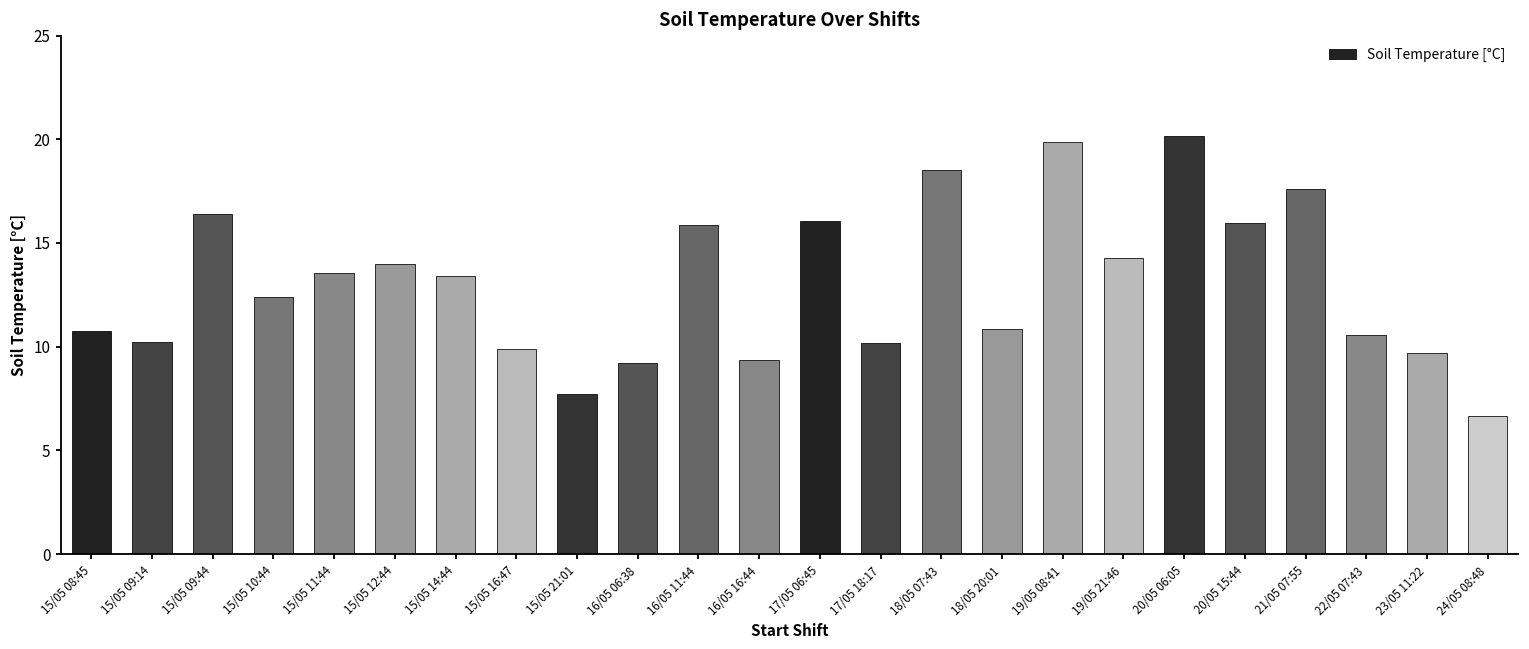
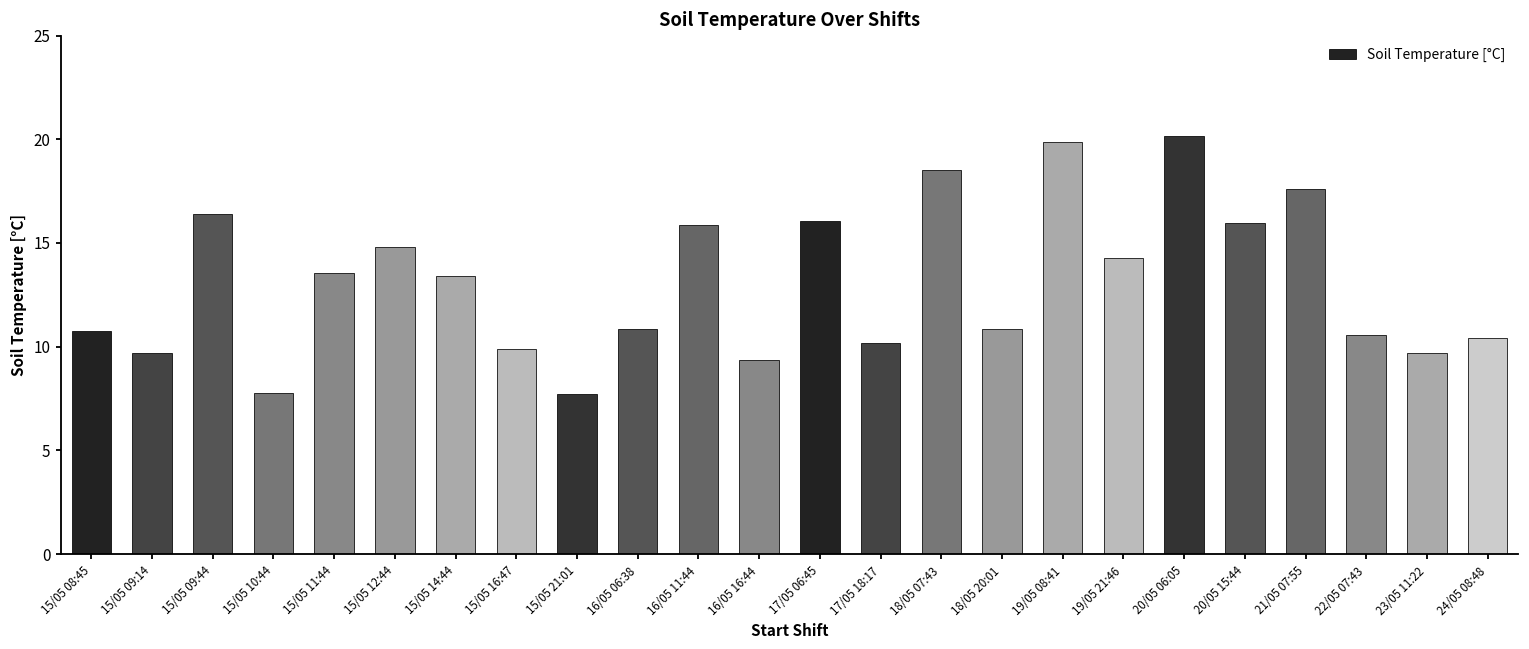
15/05 09:14: 10.2 -> 9.7
15/05 10:44: 12.4 -> 7.8
15/05 12:44: 14.0 -> 14.8
16/05 06:38: 9.2 -> 10.9
24/05 08:48: 6.7 -> 10.4
